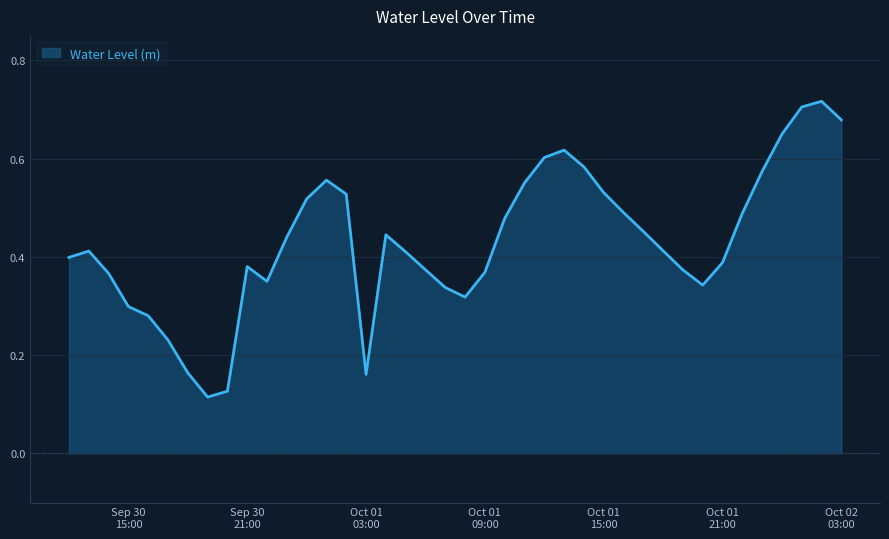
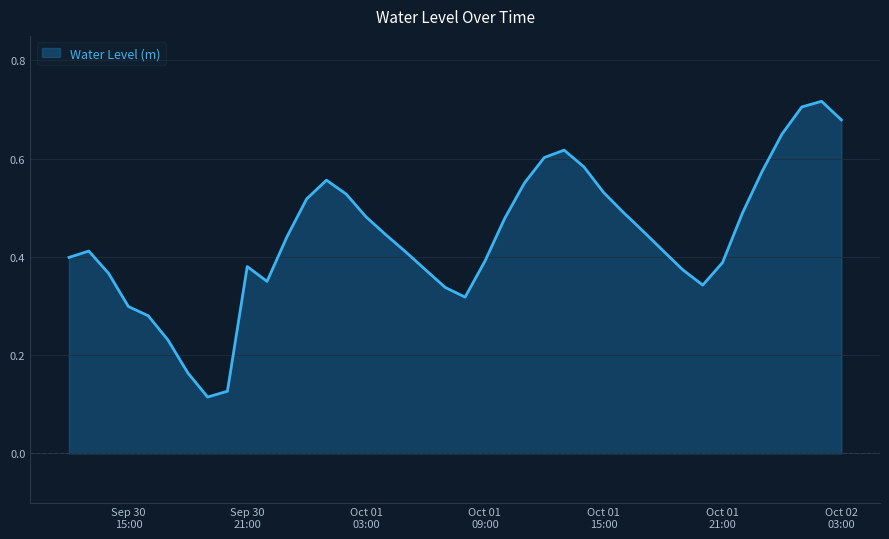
Oct 01 03:00: 0.16 -> 0.48
Oct 01 09:00: 0.37 -> 0.39
